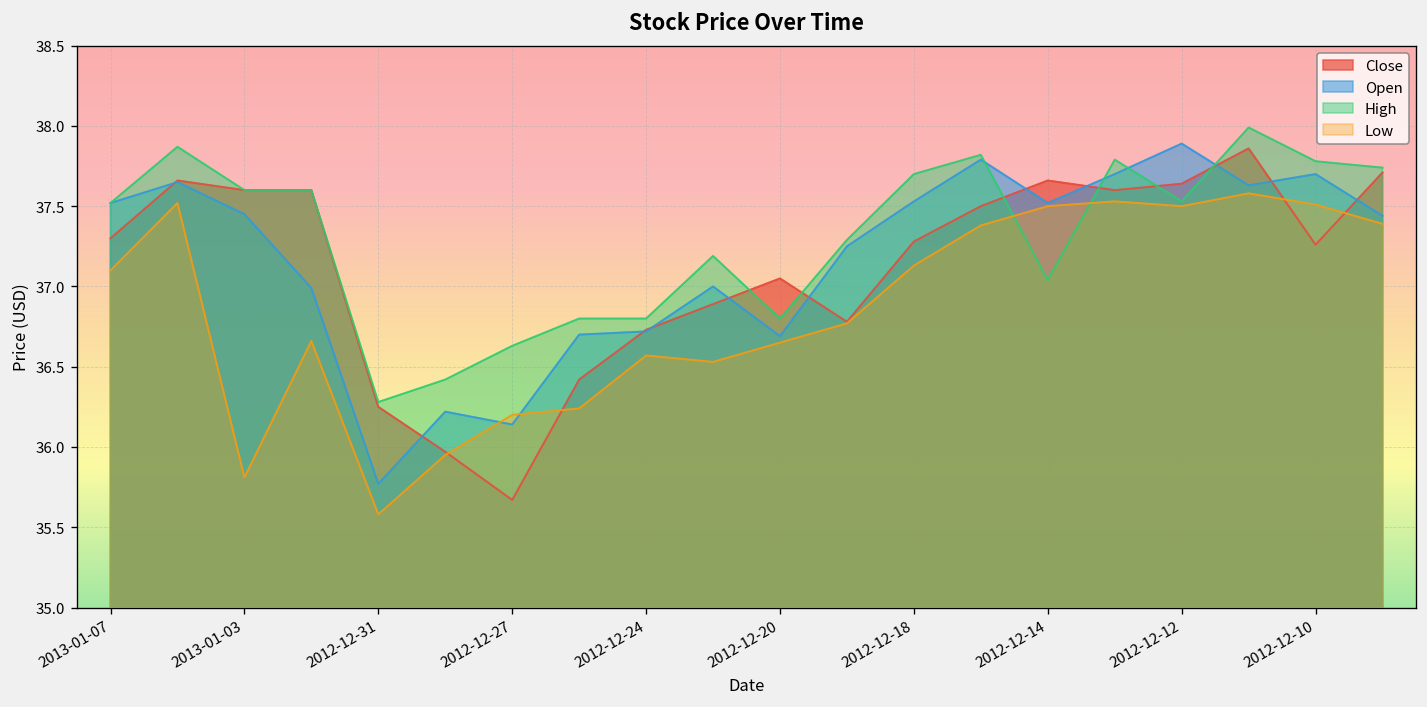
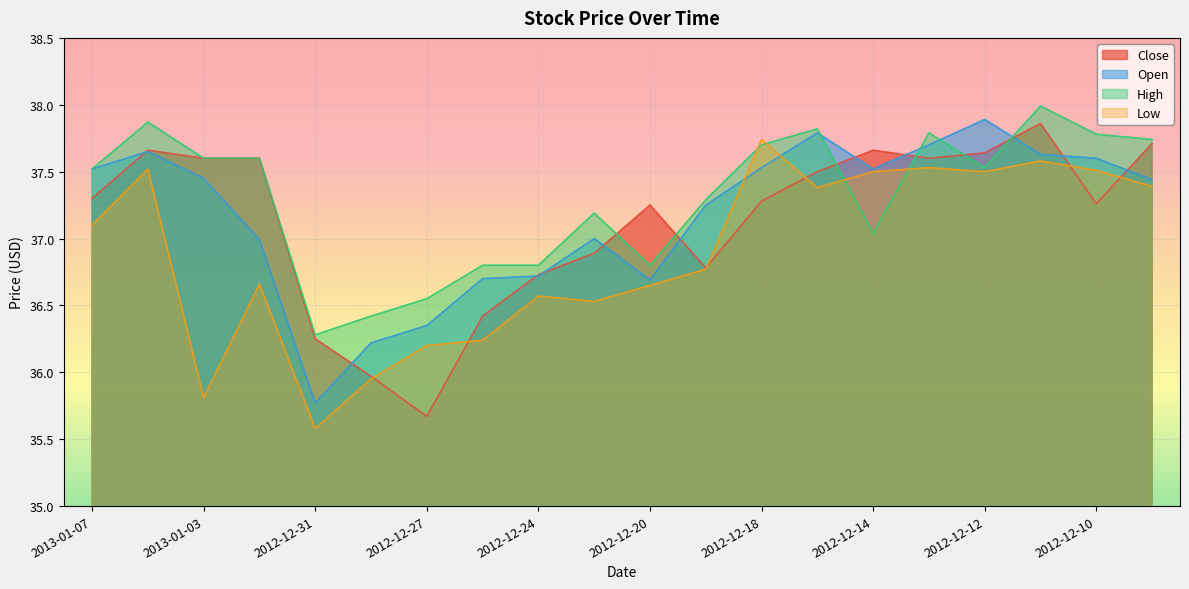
Open, 2012-12-27: 36.14 -> 36.35
High, 2012-12-27: 36.63 -> 36.55
Close, 2012-12-20: 37.05 -> 37.25
Low, 2012-12-18: 37.13 -> 37.74
Open, 2012-12-10: 37.7 -> 37.6
